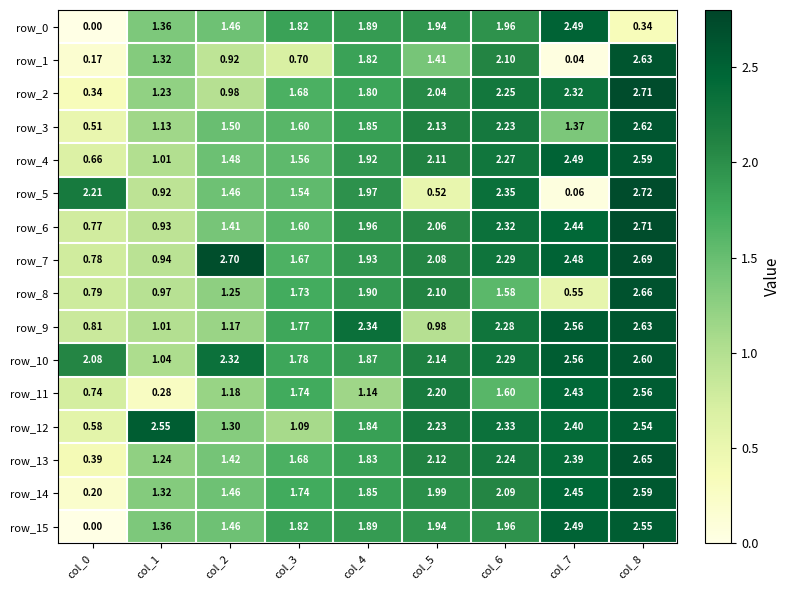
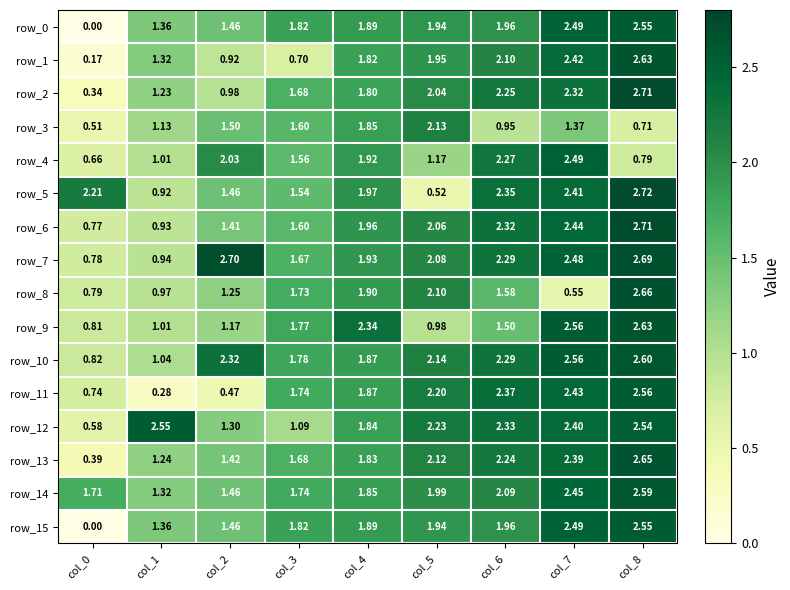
row_0, col_8: 0.34 -> 2.55
row_1, col_5: 1.41 -> 1.95
row_1, col_7: 0.04 -> 2.42
row_3, col_6: 2.23 -> 0.95
row_3, col_8: 2.62 -> 0.71
row_4, col_2: 1.48 -> 2.03
row_4, col_5: 2.11 -> 1.17
row_4, col_8: 2.59 -> 0.79
row_5, col_7: 0.06 -> 2.41
row_9, col_6: 2.28 -> 1.50
row_10, col_0: 2.08 -> 0.82
row_11, col_2: 1.18 -> 0.47
row_11, col_4: 1.14 -> 1.87
row_11, col_6: 1.60 -> 2.37
row_14, col_0: 0.20 -> 1.71
